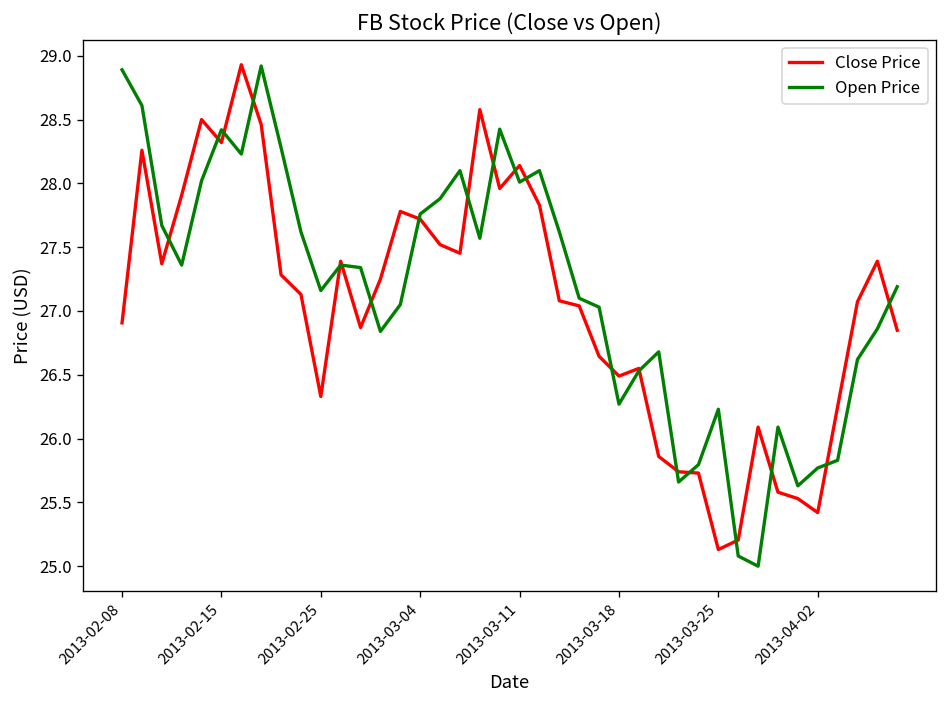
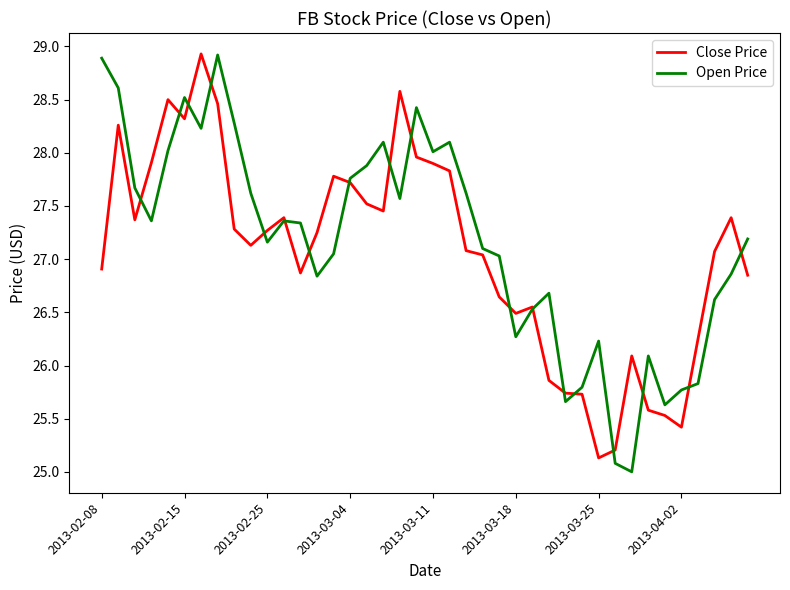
Open Price, 2013-02-15: 28.42 -> 28.52
Close Price, 2013-02-25: 26.33 -> 27.27
Close Price, 2013-03-11: 28.14 -> 27.90
